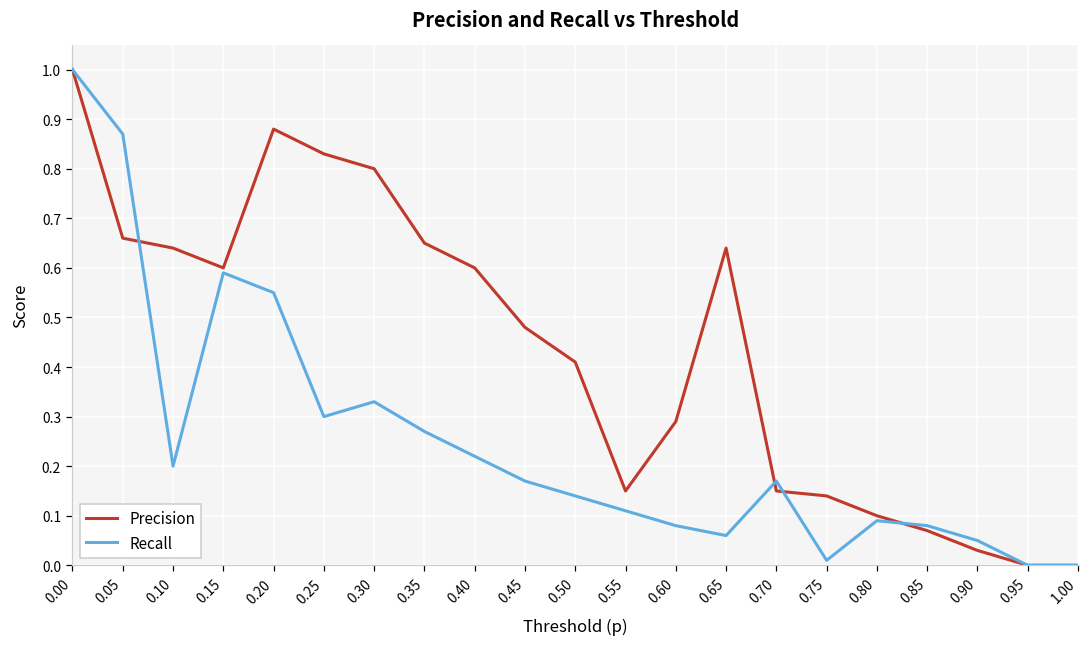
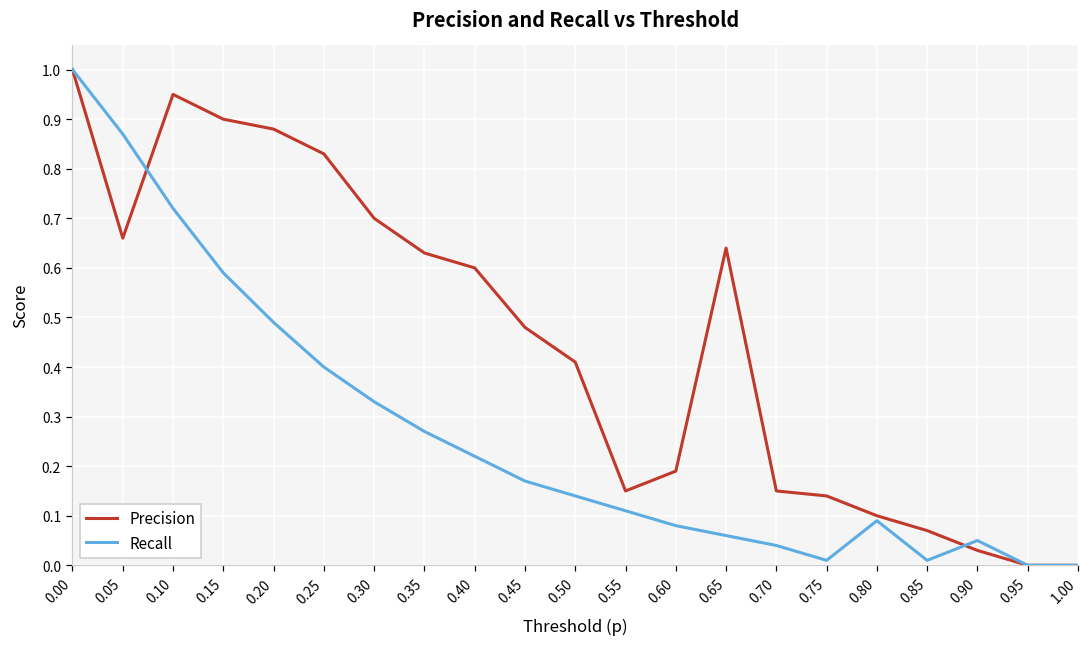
Precision, 0.10: 0.64 -> 0.95
Recall, 0.10: 0.20 -> 0.72
Precision, 0.15: 0.6 -> 0.9
Recall, 0.20: 0.55 -> 0.49
Recall, 0.25: 0.3 -> 0.4
Precision, 0.30: 0.8 -> 0.7
Precision, 0.35: 0.65 -> 0.63
Precision, 0.60: 0.29 -> 0.19
Recall, 0.70: 0.17 -> 0.04
Recall, 0.85: 0.08 -> 0.01
